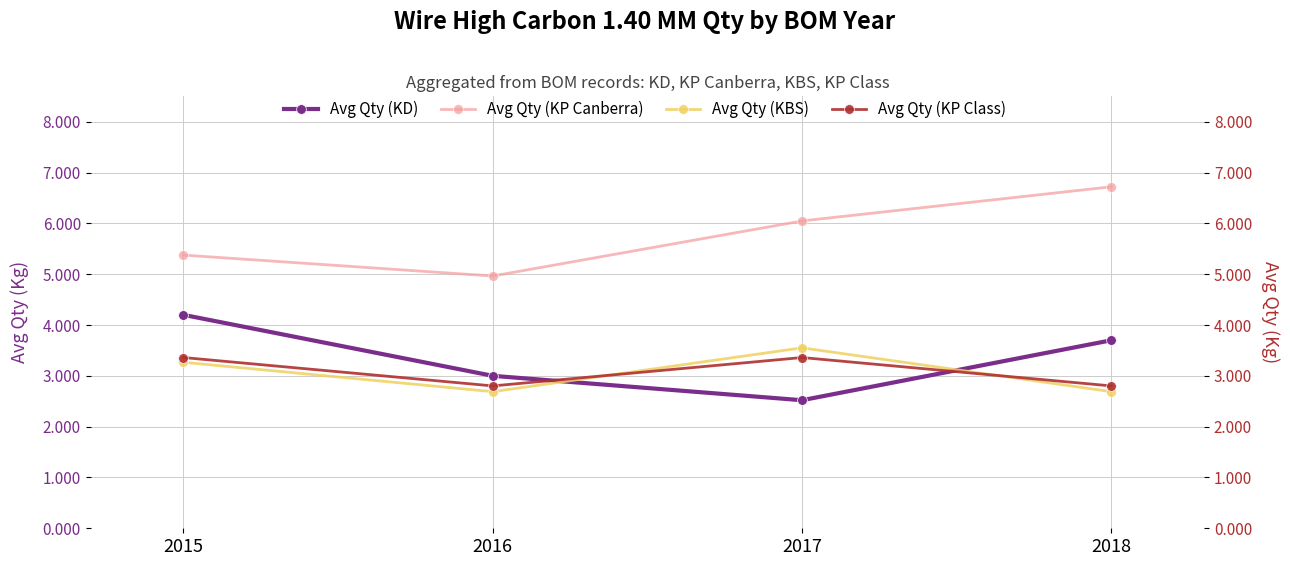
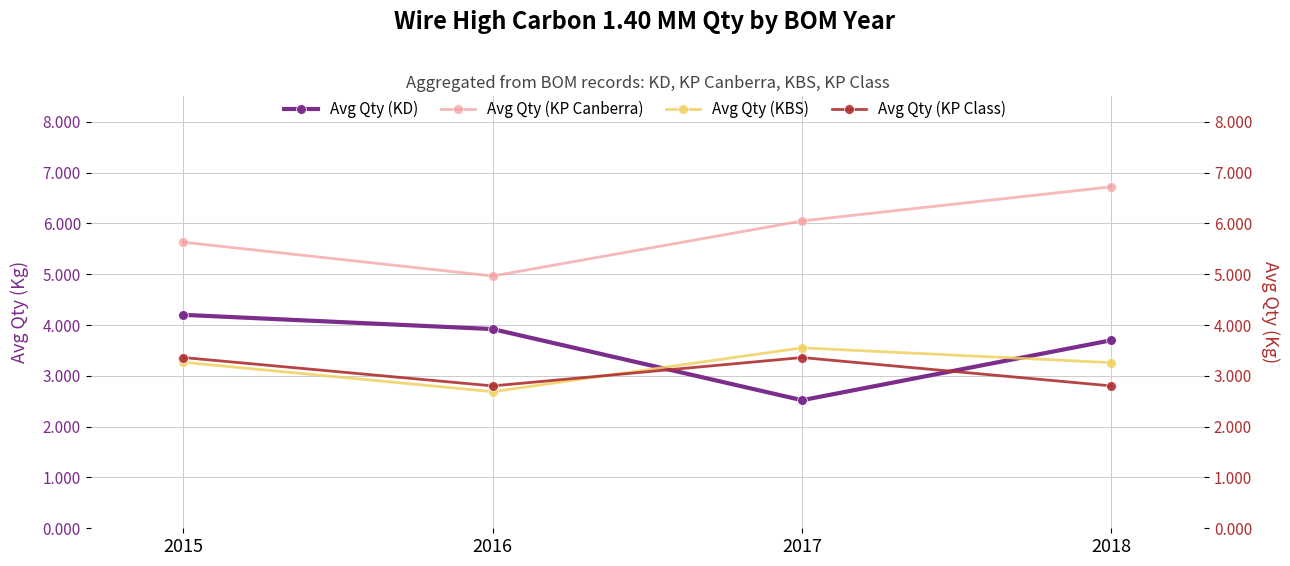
Avg Qty (KP Canberra), 2015: 5.4 -> 5.6
Avg Qty (KD), 2016: 3.0 -> 3.9
Avg Qty (KBS), 2018: 2.7 -> 3.3
